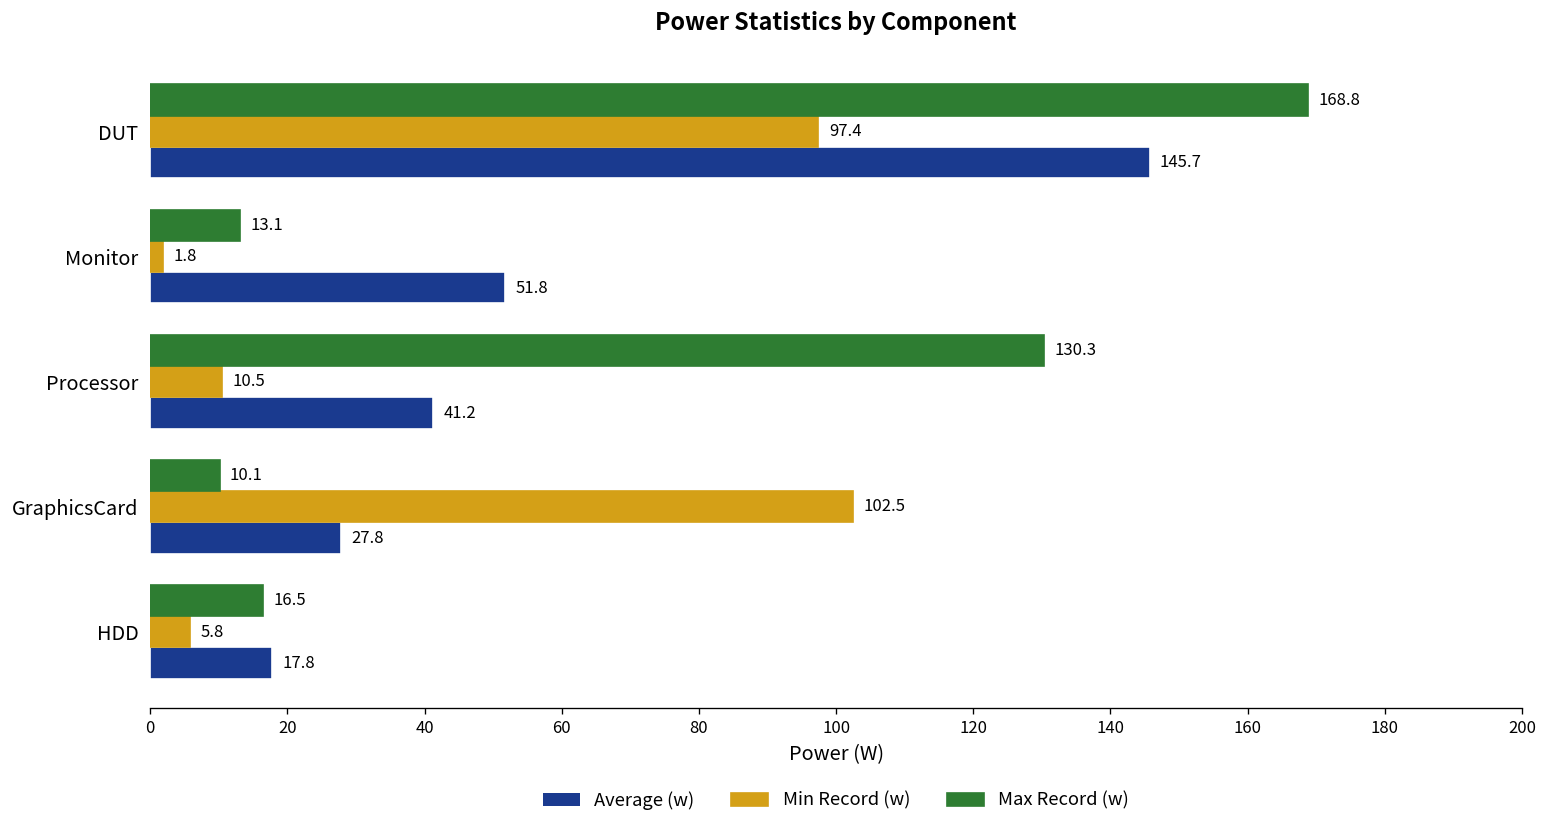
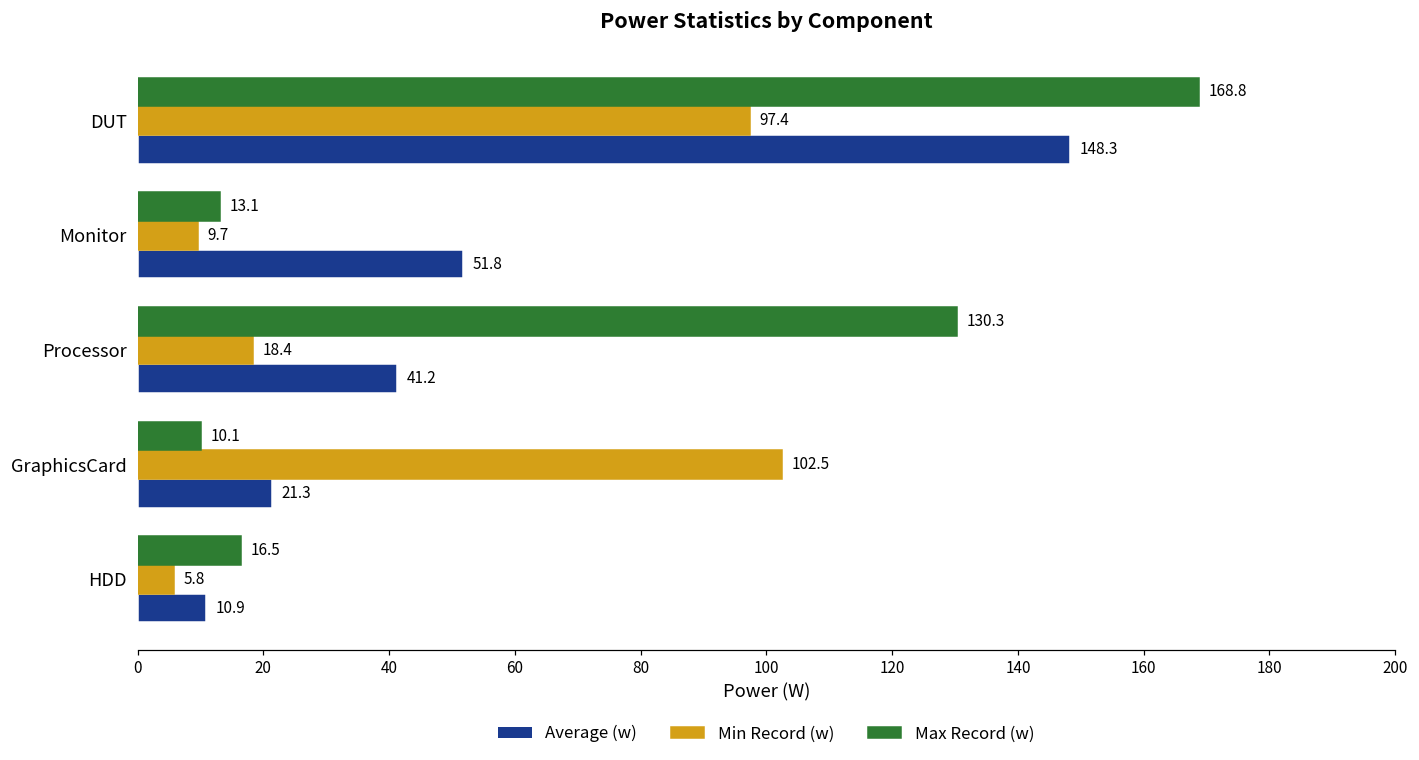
Average (w), DUT: 145.7 -> 148.3
Min Record (w), Monitor: 1.8 -> 9.7
Min Record (w), Processor: 10.5 -> 18.4
Average (w), GraphicsCard: 27.8 -> 21.3
Average (w), HDD: 17.8 -> 10.9
